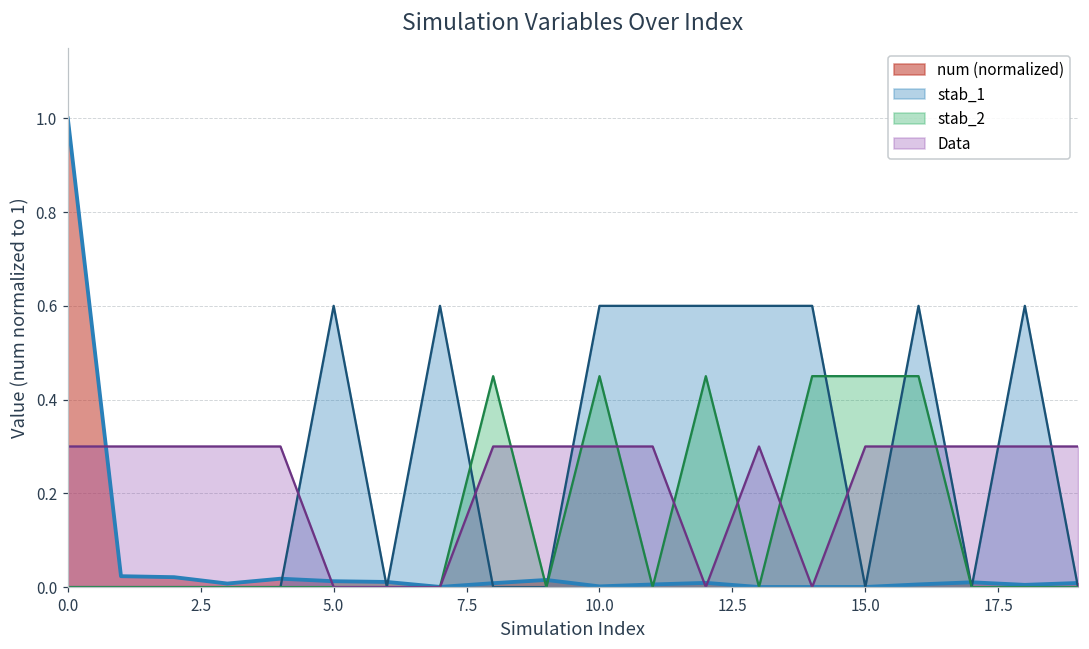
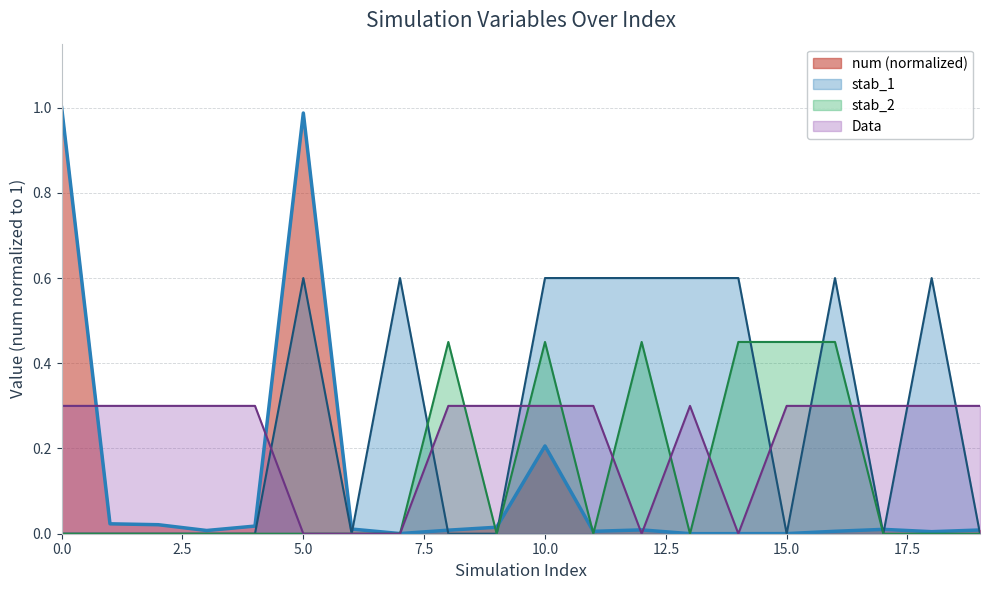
num (normalized), 5.0: 0.01 -> 0.99
num (normalized), 10.0: 0.00 -> 0.21
